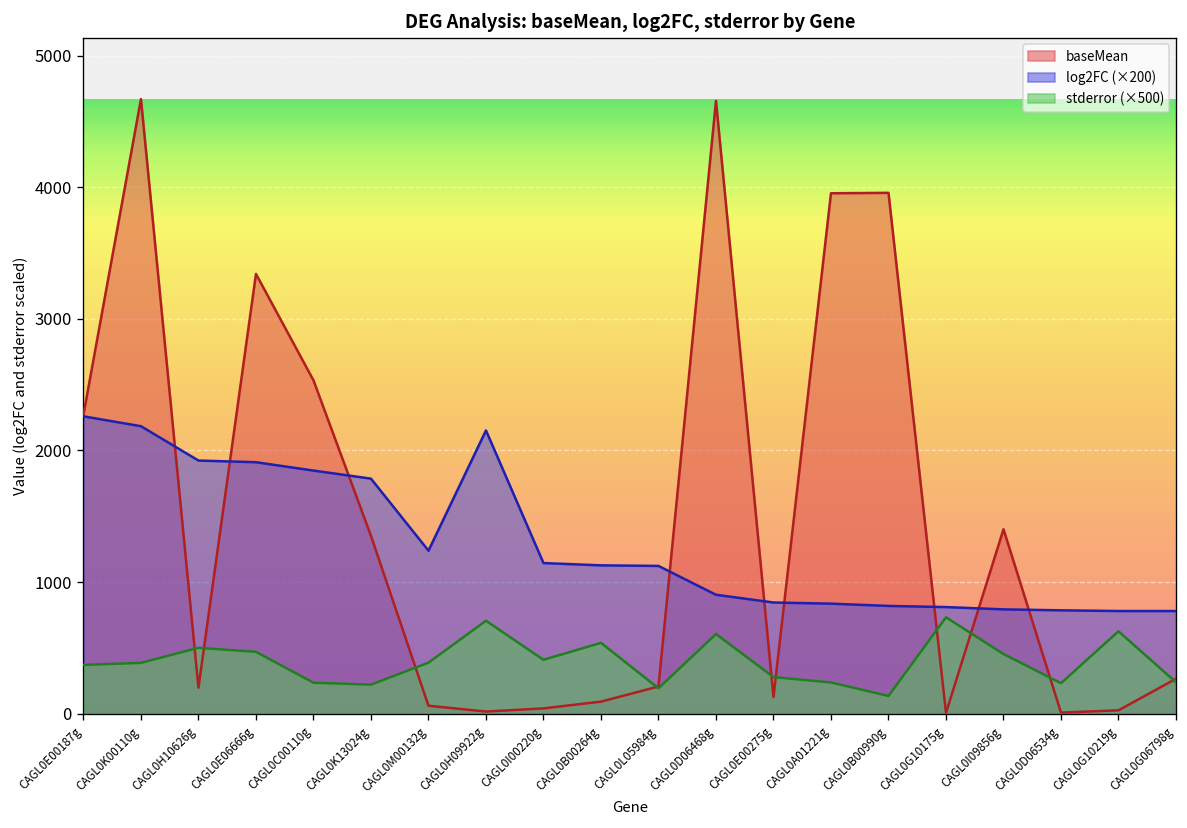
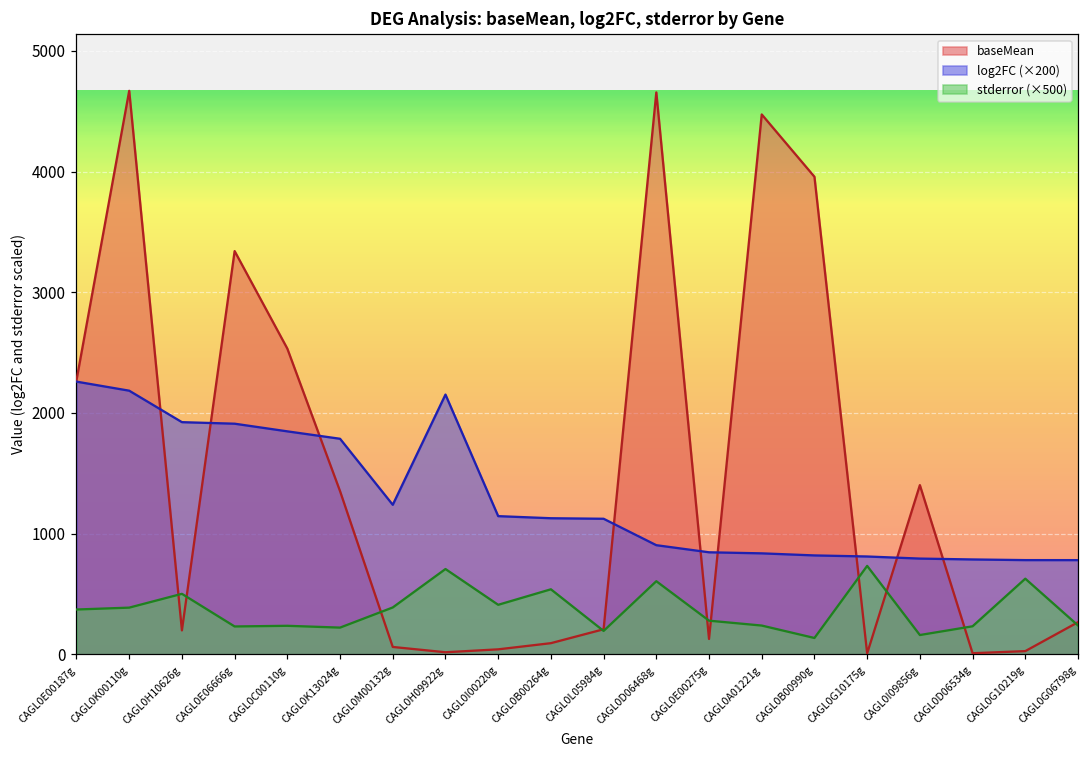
stderror (×500), CAGL0E06666g: 470 -> 230
baseMean, CAGL0A01221g: 3950 -> 4470
stderror (×500), CAGL0I09856g: 450 -> 160
